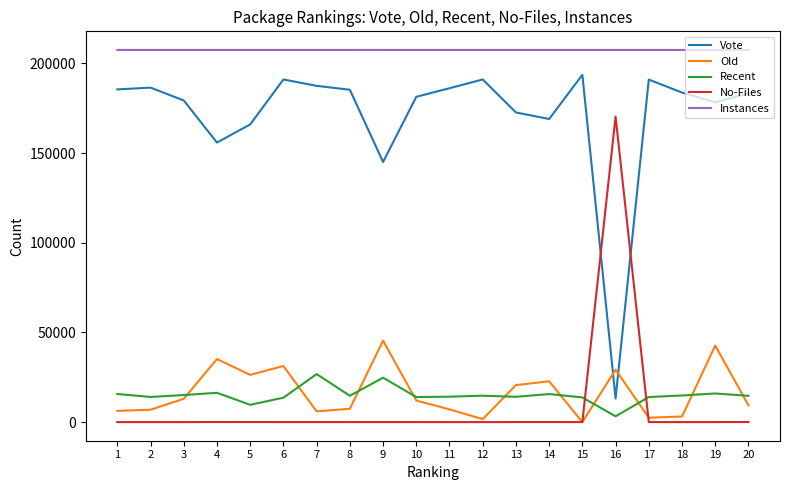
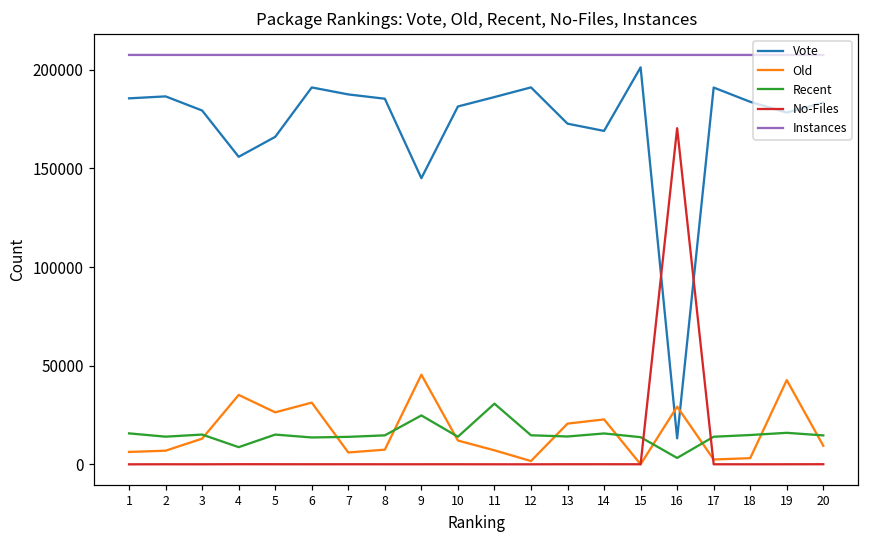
Recent, 4: 16000 -> 9000
Recent, 5: 10000 -> 15000
Recent, 7: 27000 -> 14000
Recent, 11: 14000 -> 31000
Vote, 15: 194000 -> 201000
